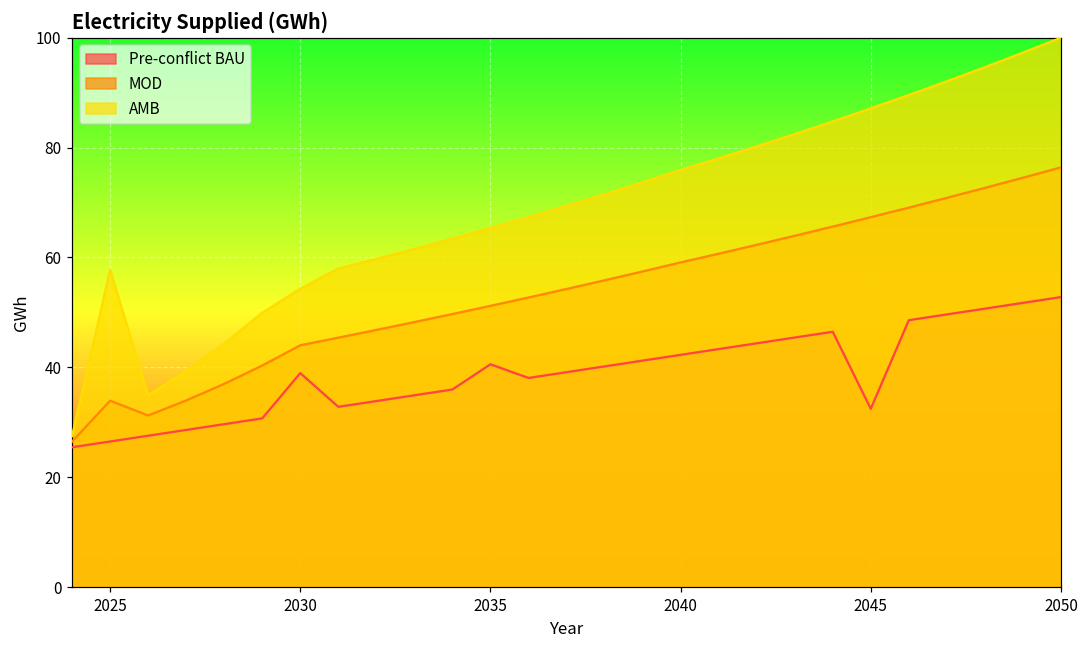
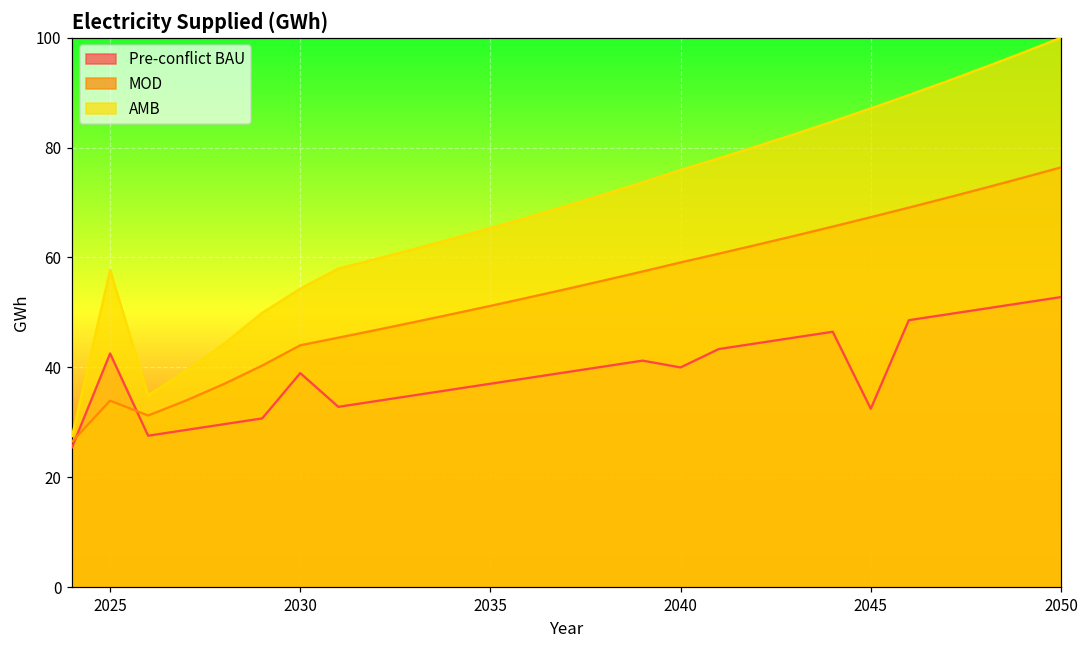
Pre-conflict BAU, 2025: 27 -> 43
Pre-conflict BAU, 2035: 41 -> 37
Pre-conflict BAU, 2040: 42 -> 40
